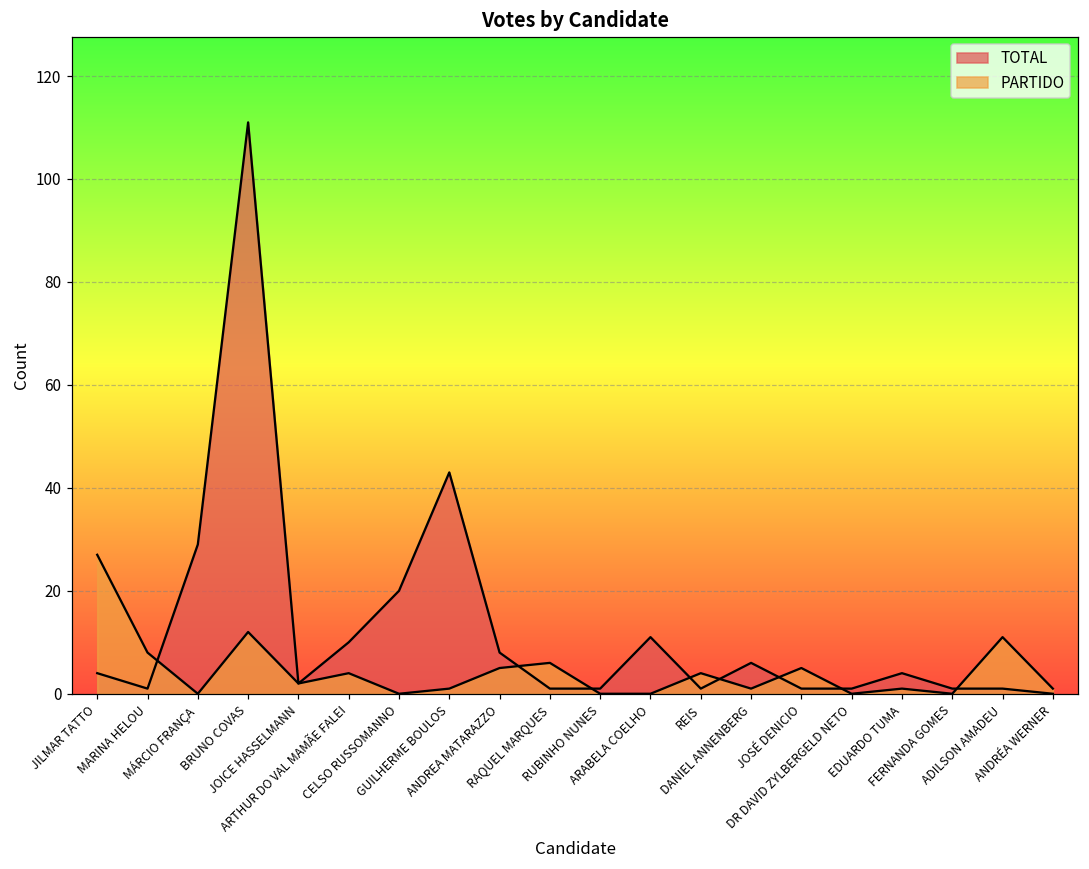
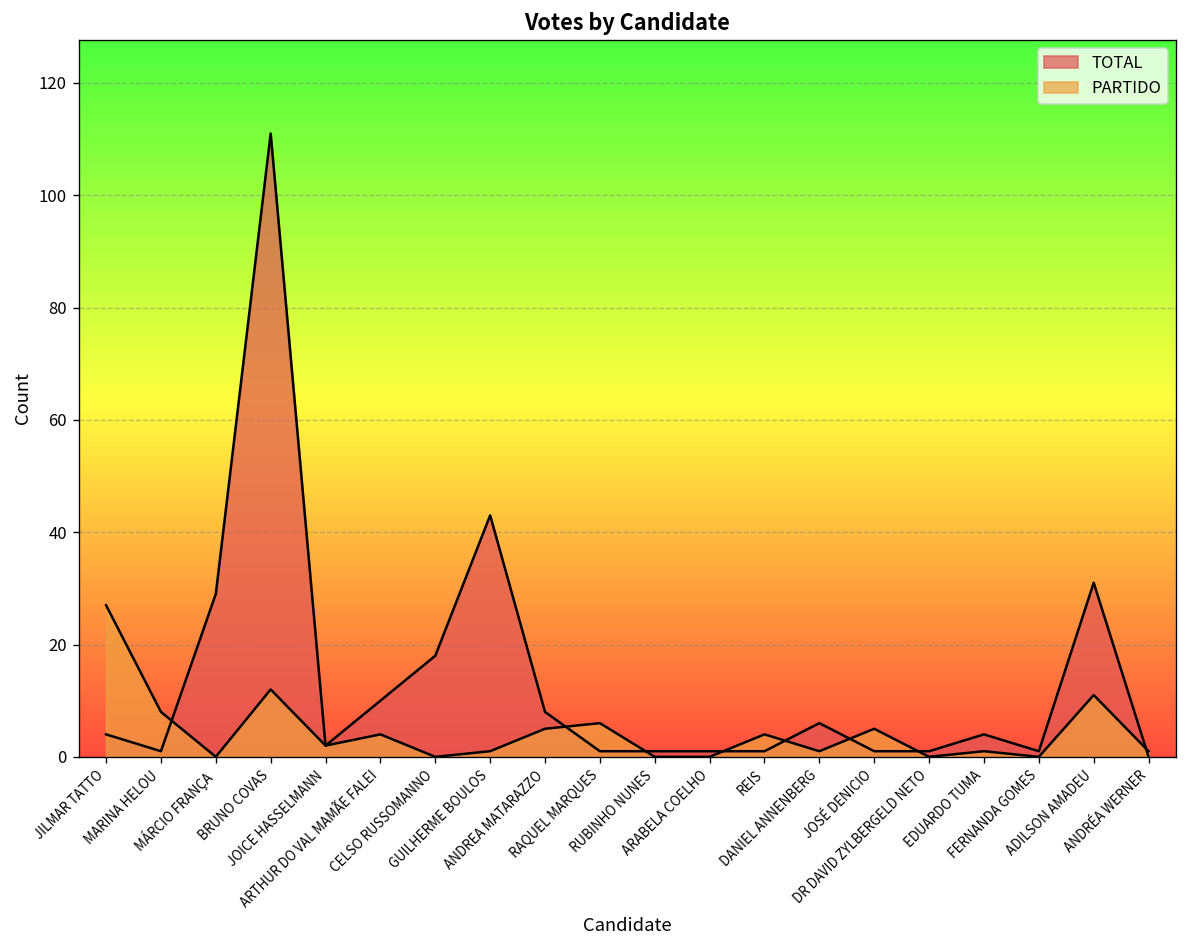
TOTAL, CELSO RUSSOMANNO: 20 -> 18
TOTAL, ARABELA COELHO: 11 -> 1
TOTAL, ADILSON AMADEU: 1 -> 31
